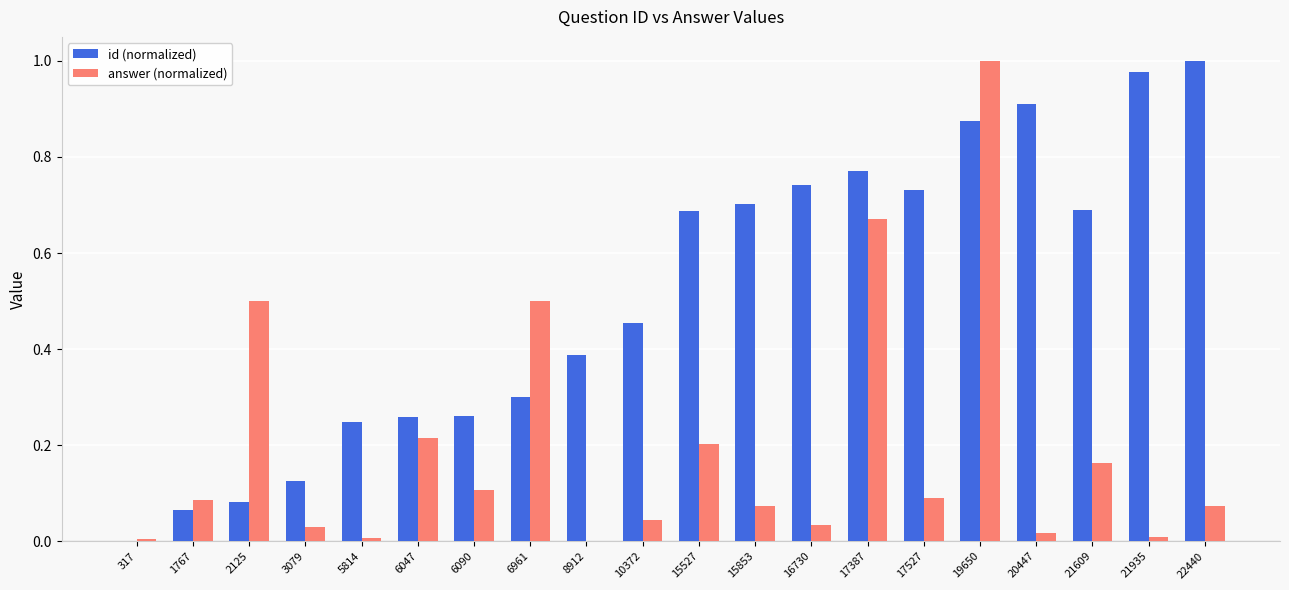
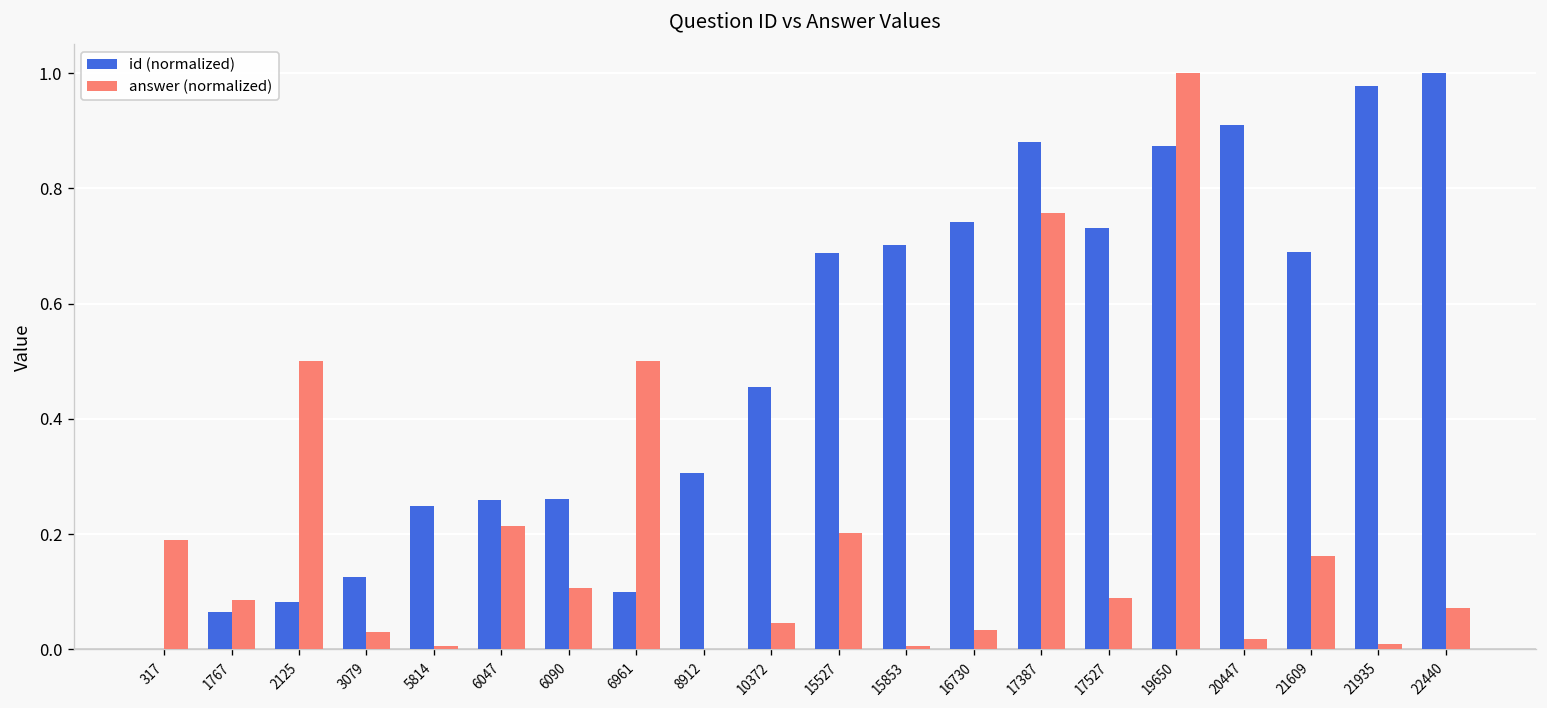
answer (normalized), 317: 0.00 -> 0.19
id (normalized), 6961: 0.30 -> 0.10
id (normalized), 8912: 0.39 -> 0.31
answer (normalized), 15853: 0.07 -> 0.01
id (normalized), 17387: 0.77 -> 0.88
answer (normalized), 17387: 0.67 -> 0.76
